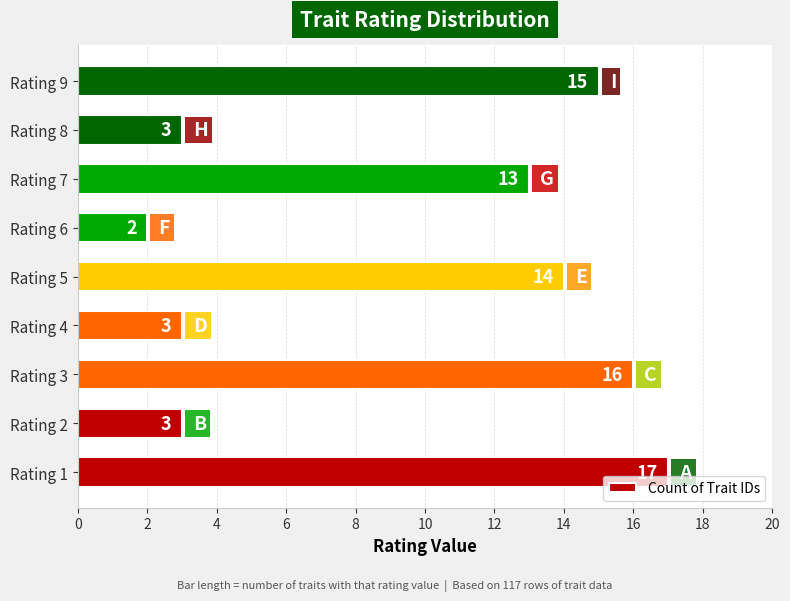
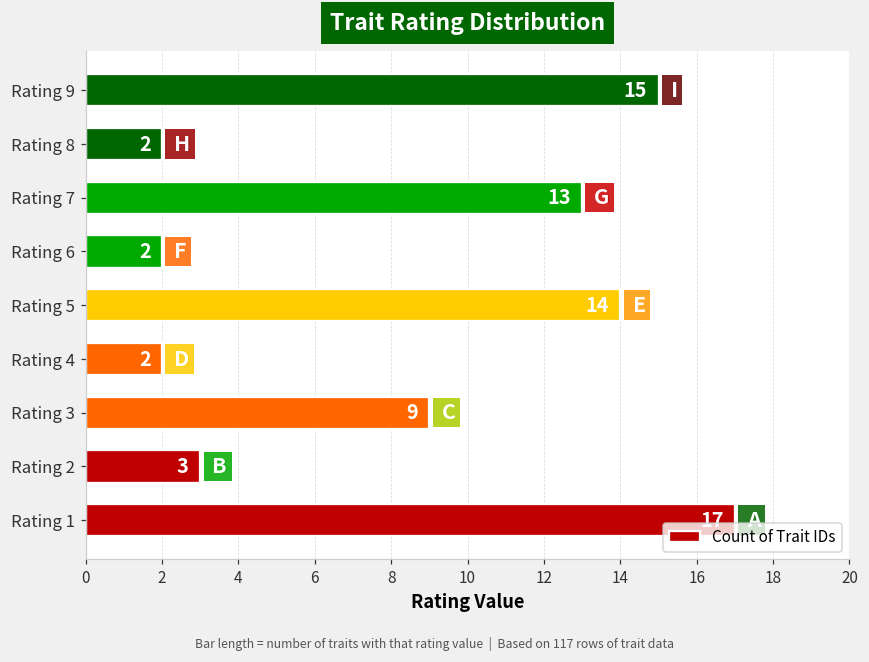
Rating 8: 3 -> 2
Rating 4: 3 -> 2
Rating 3: 16 -> 9
